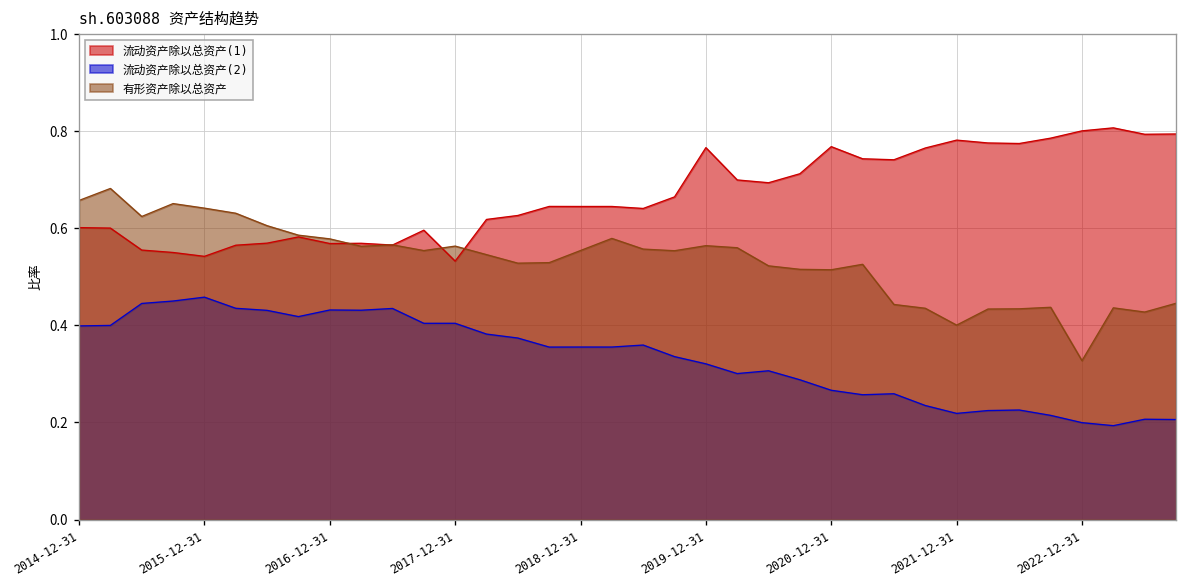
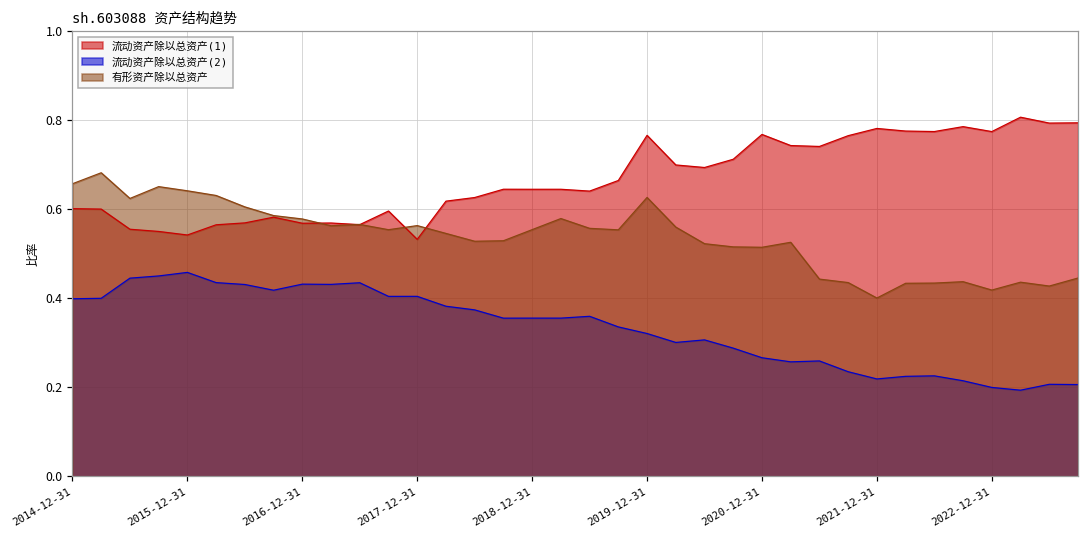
有形资产除以总资产, 2019-12-31: 0.56 -> 0.63
流动资产除以总资产(1), 2022-12-31: 0.80 -> 0.77
有形资产除以总资产, 2022-12-31: 0.33 -> 0.42
